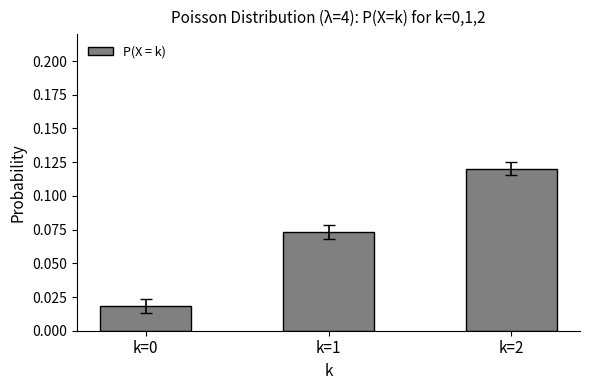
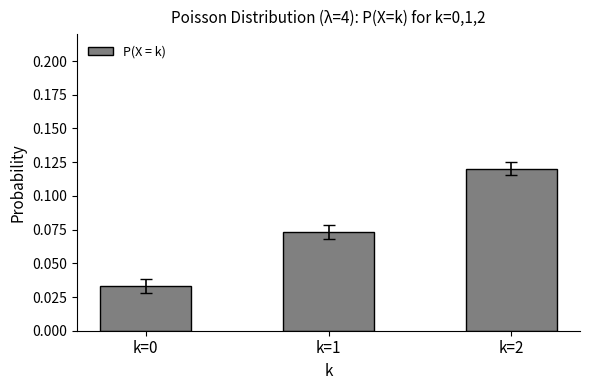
P(X = k), k=0: 0.018 -> 0.033
